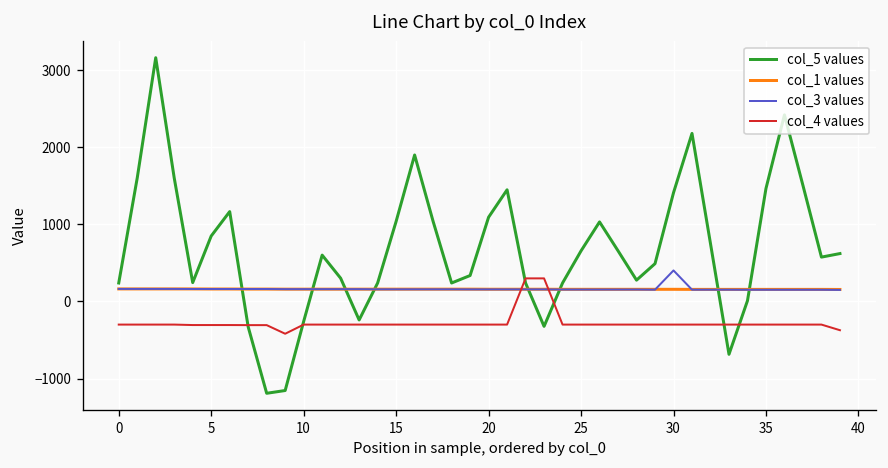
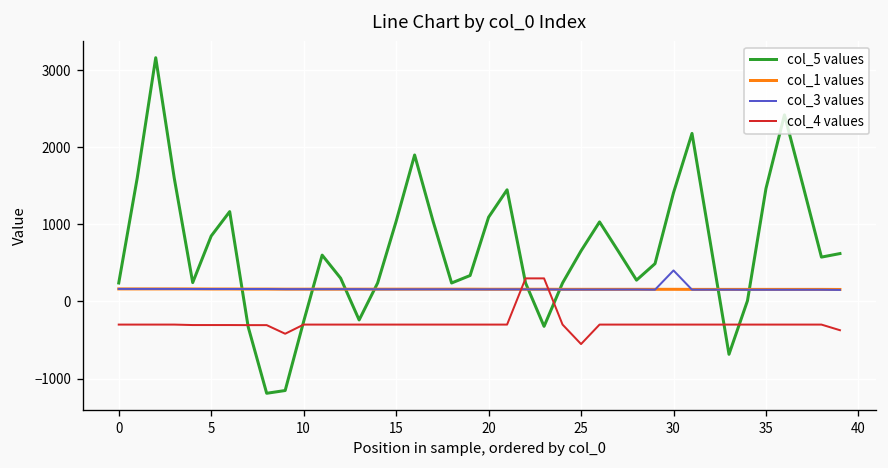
col_4 values, 25: -300 -> -600
